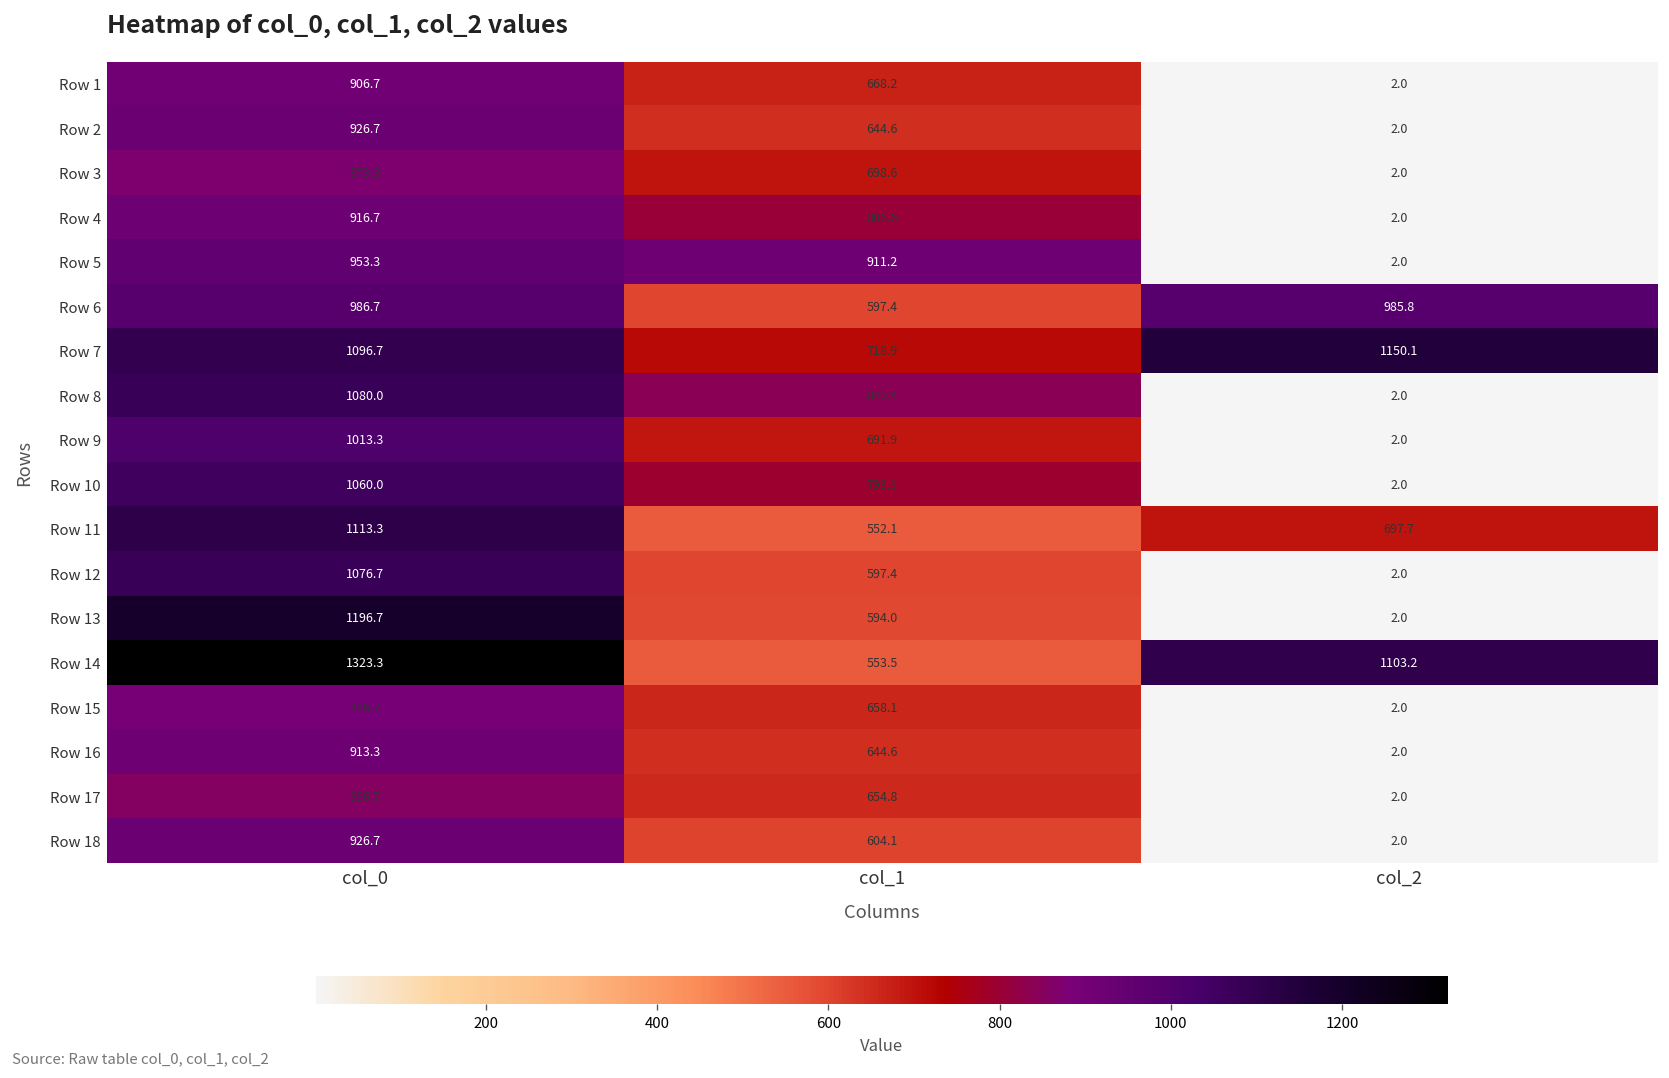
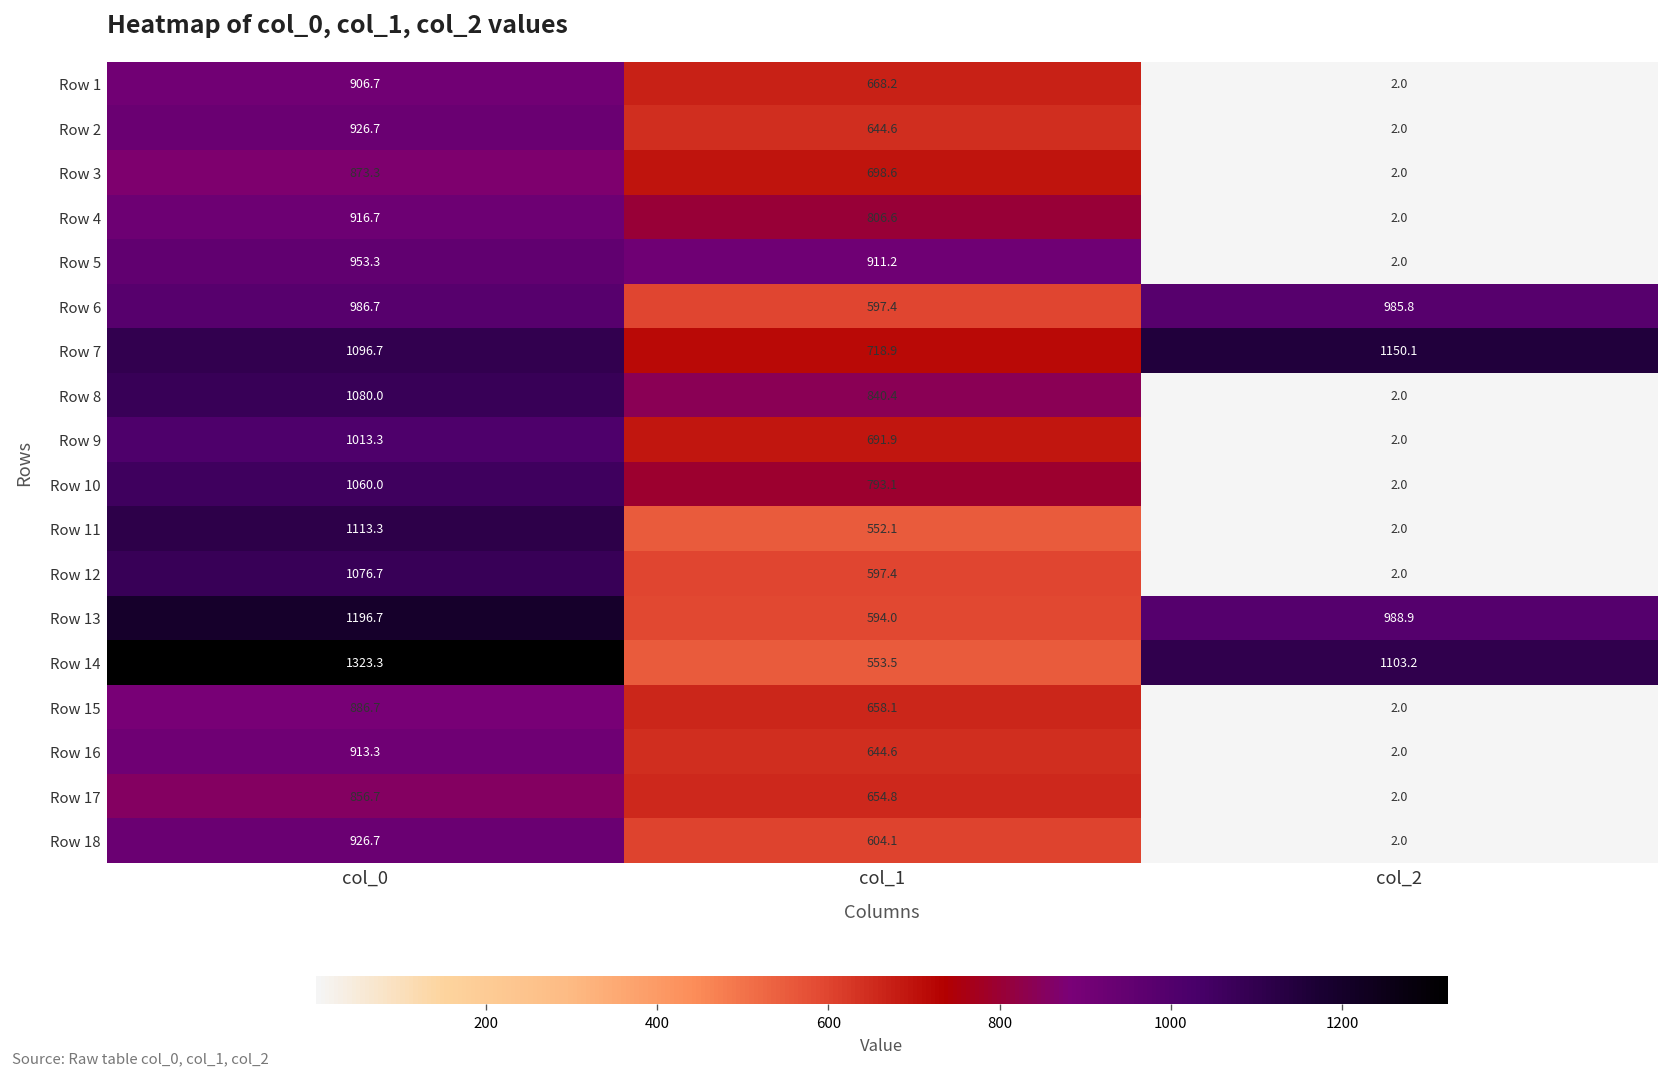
Row 11, col_2: 697.7 -> 2.0
Row 13, col_2: 2.0 -> 988.9
